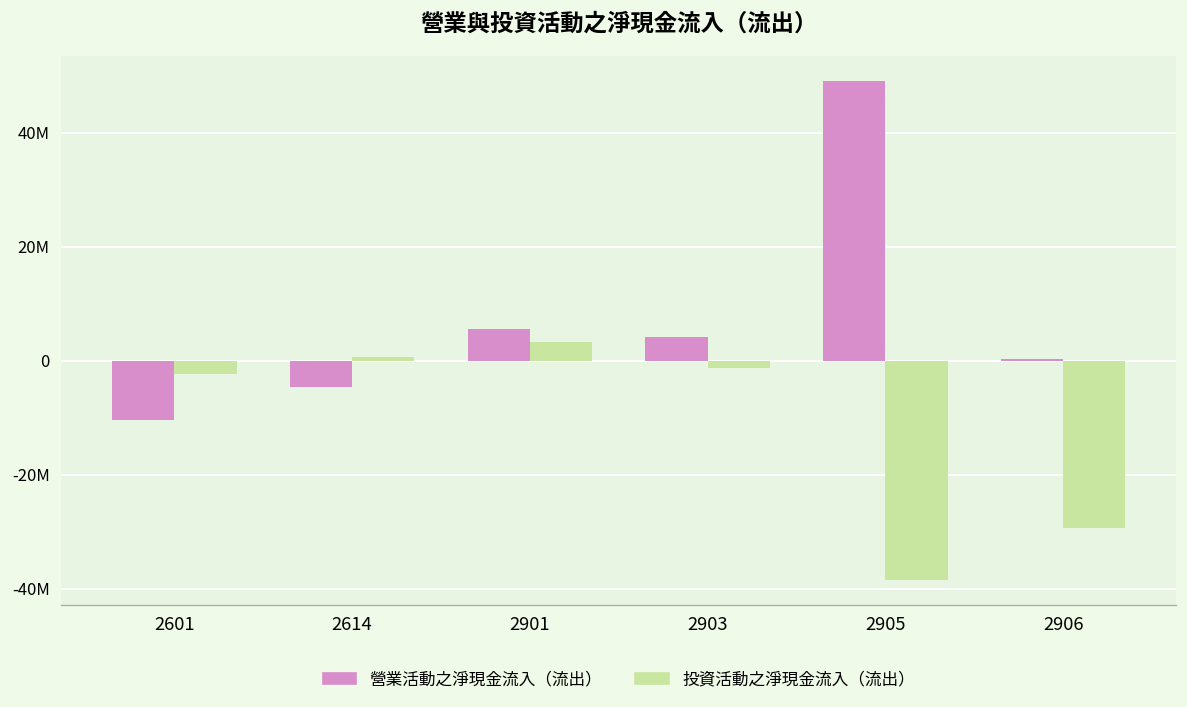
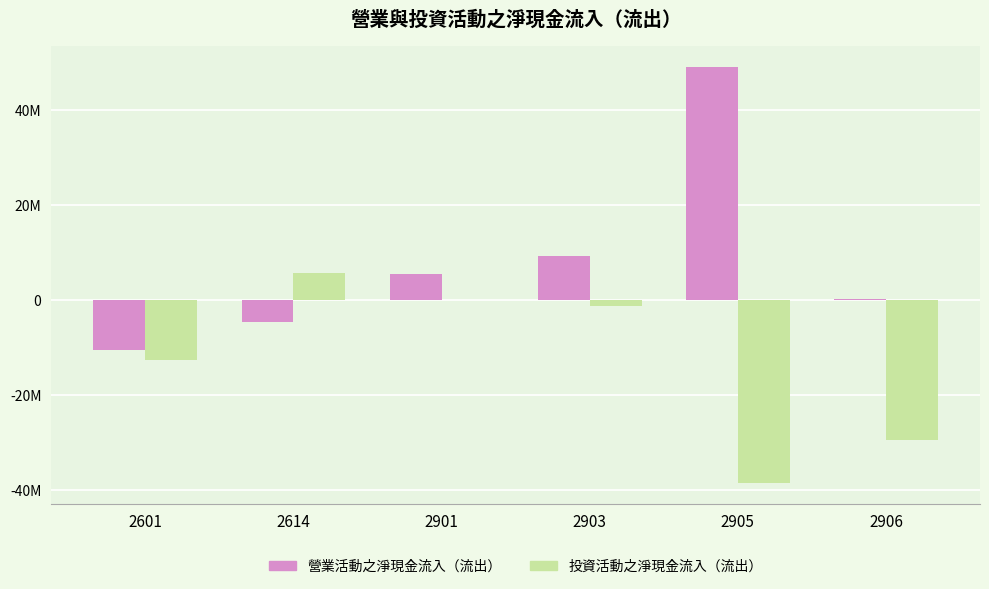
投資活動之淨現金流入（流出）, 2601: -2000000 -> -12000000
投資活動之淨現金流入（流出）, 2614: 1000000 -> 6000000
投資活動之淨現金流入（流出）, 2901: 3000000 -> 0
營業活動之淨現金流入（流出）, 2903: 4000000 -> 9000000
